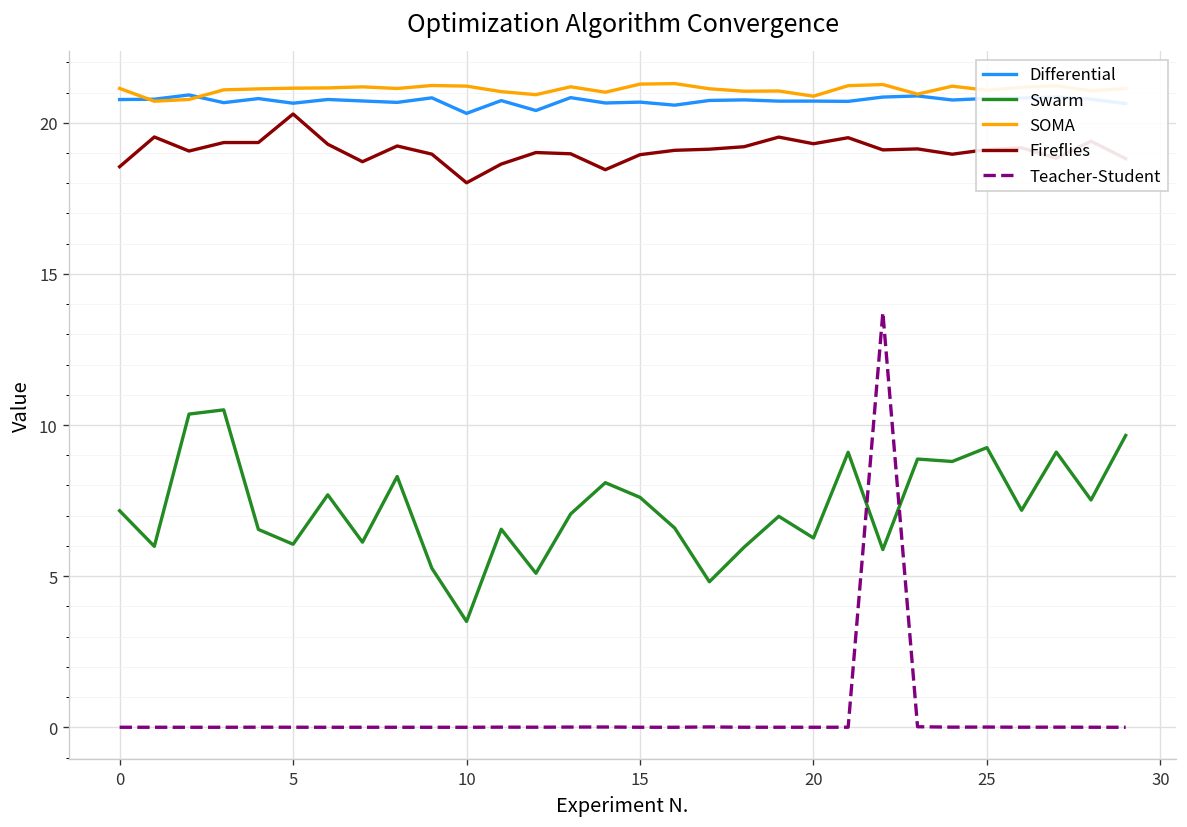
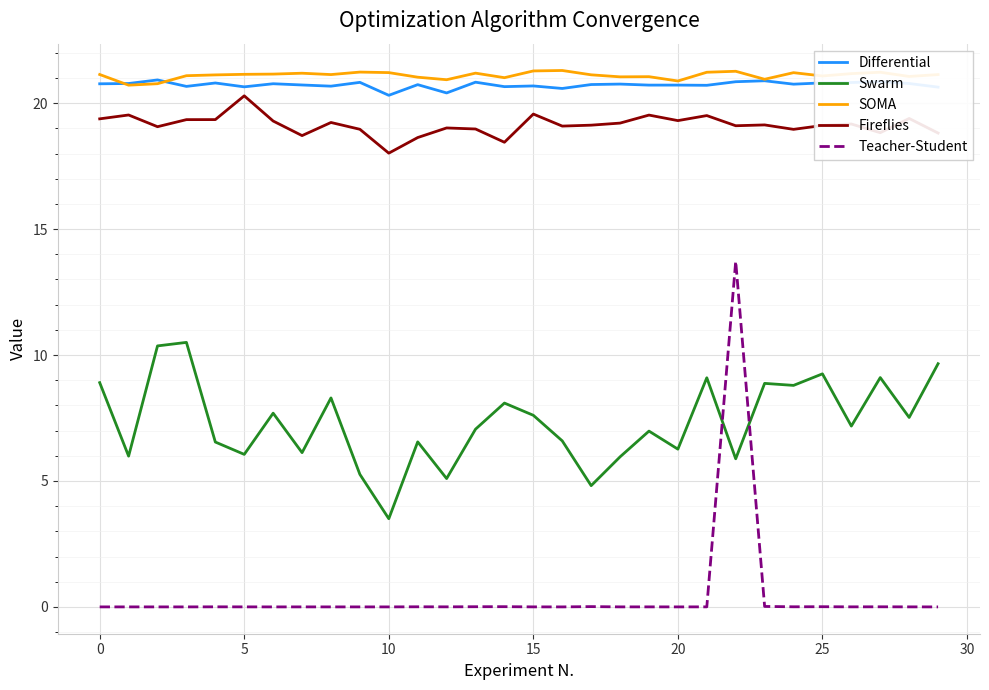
Swarm, 0: 7.2 -> 8.9
Fireflies, 0: 18.5 -> 19.4
Fireflies, 15: 18.9 -> 19.6
